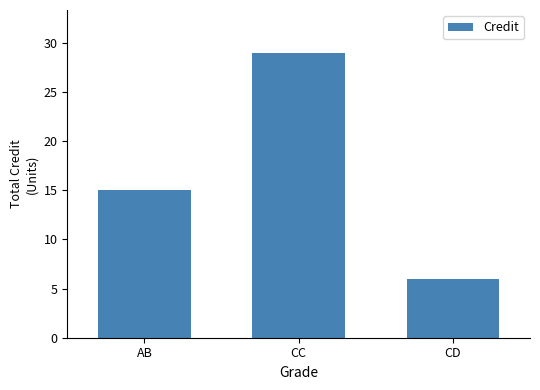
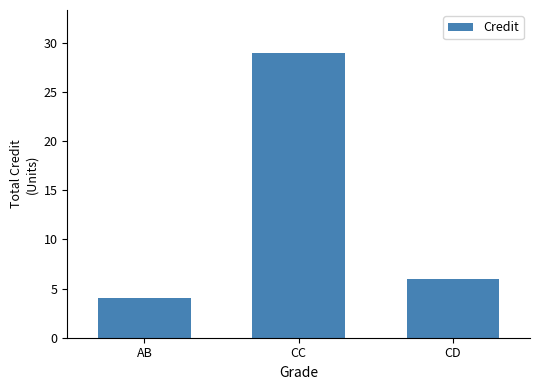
AB: 15 -> 4
